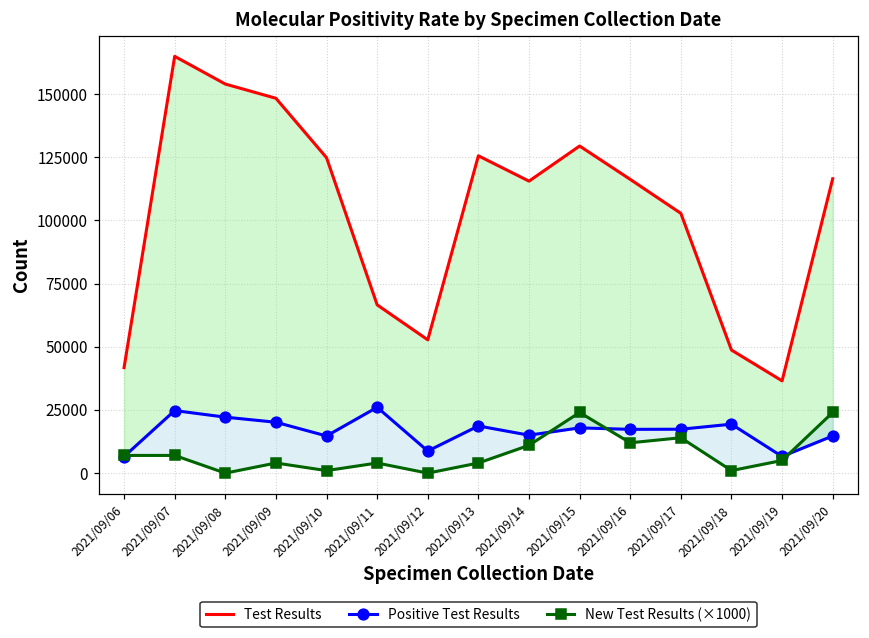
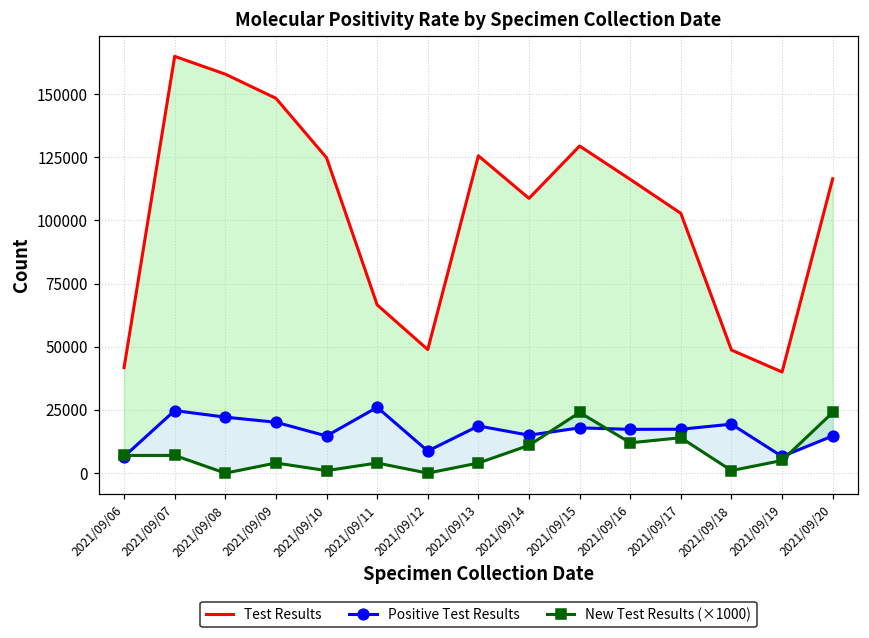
Test Results, 2021/09/08: 154000 -> 158000
Test Results, 2021/09/12: 53000 -> 49000
Test Results, 2021/09/14: 116000 -> 109000
Test Results, 2021/09/19: 37000 -> 40000
